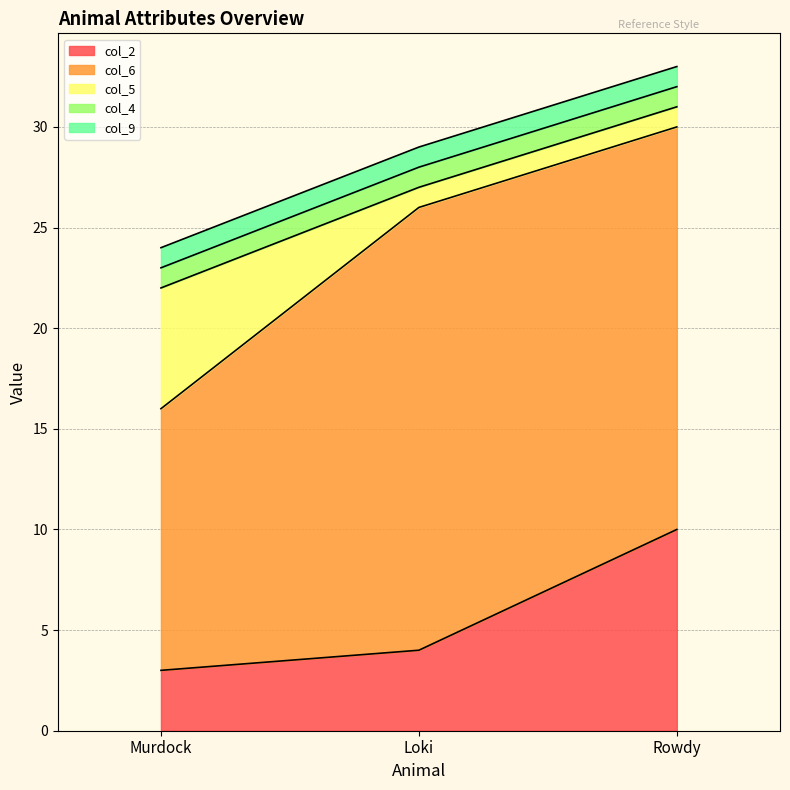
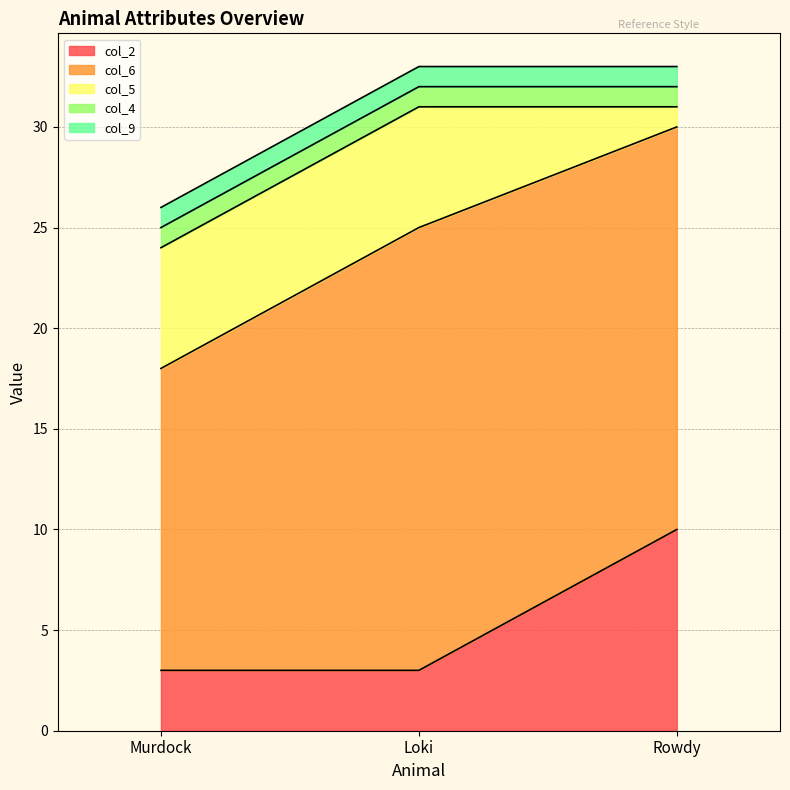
col_6, Murdock: 13 -> 15
col_2, Loki: 4 -> 3
col_5, Loki: 1 -> 6
